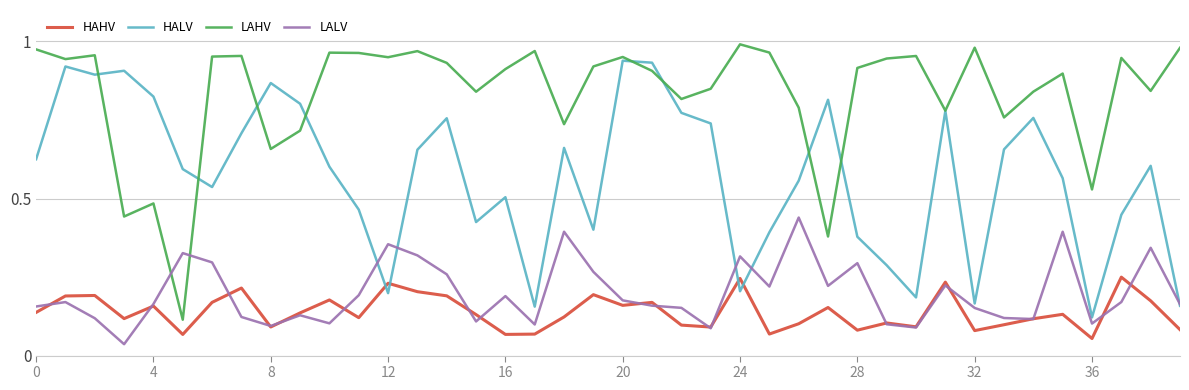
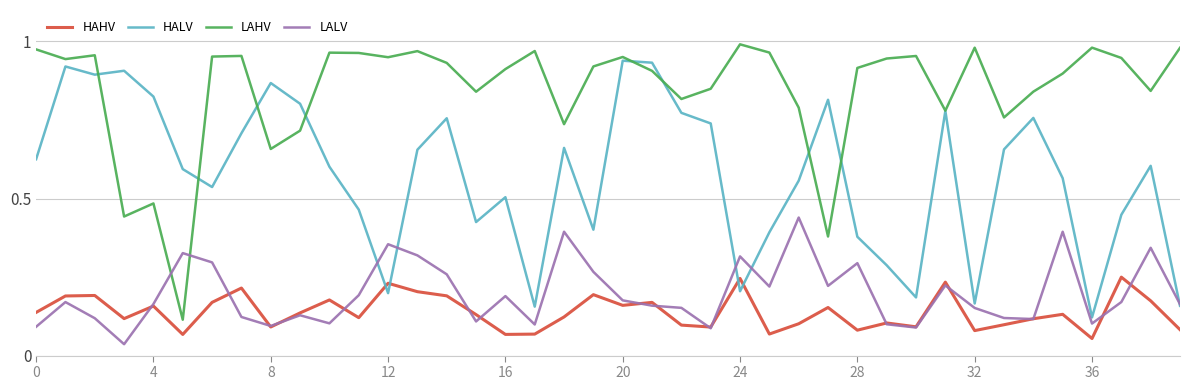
LALV, 0: 0.16 -> 0.09
LAHV, 36: 0.53 -> 0.98
